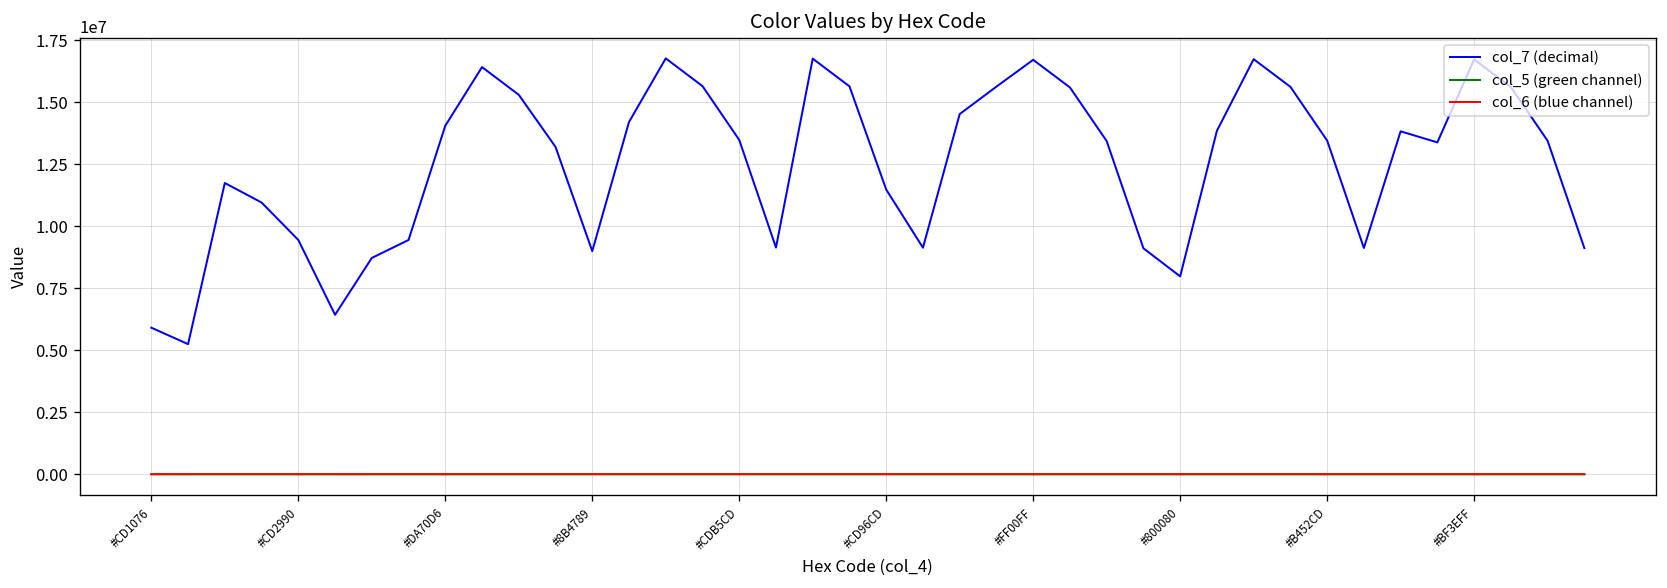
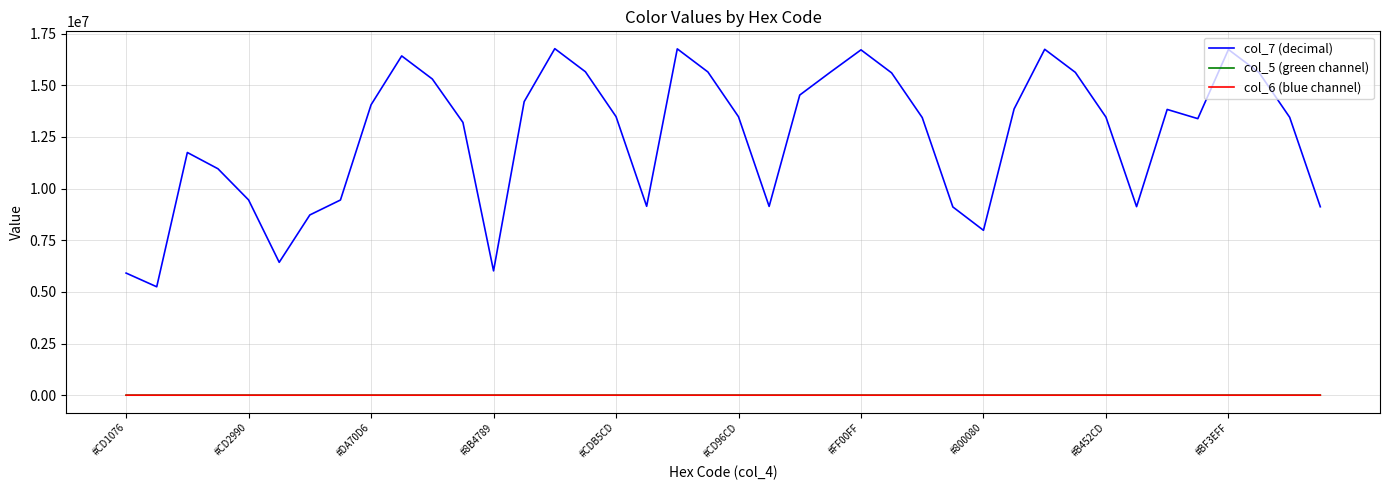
col_7 (decimal), #8B4789: 9000000 -> 6000000
col_7 (decimal), #CD96CD: 11500000 -> 13500000
